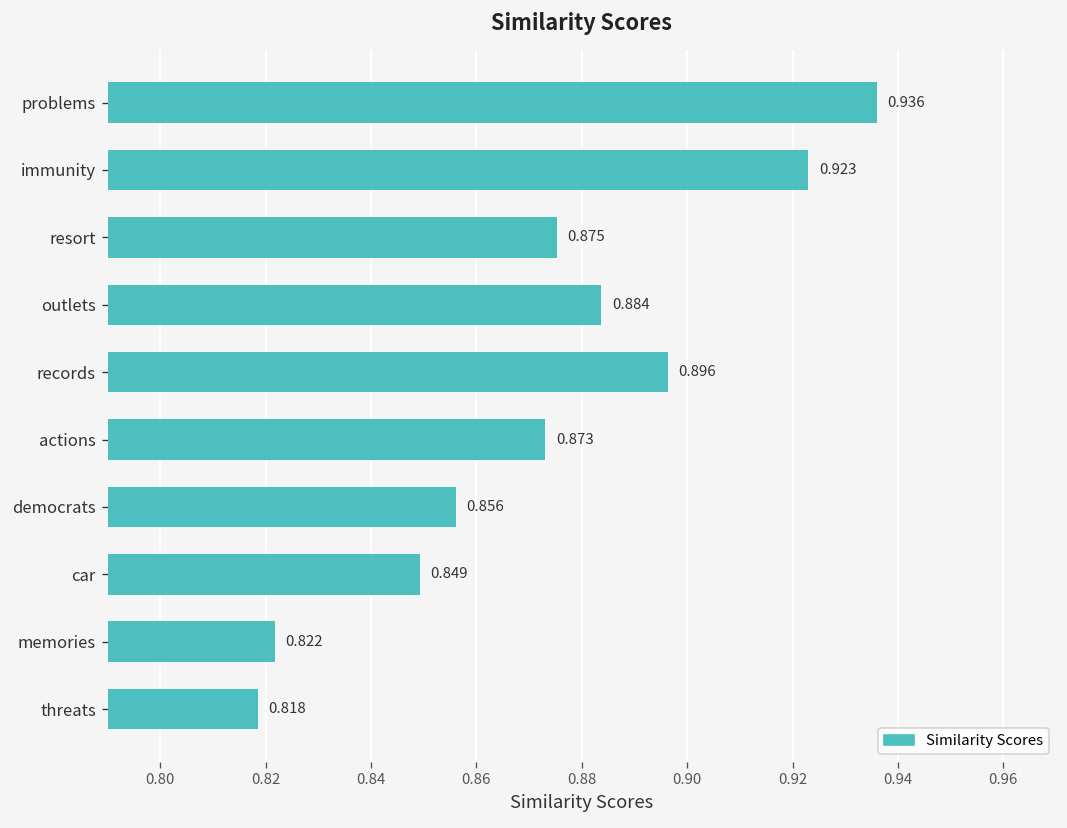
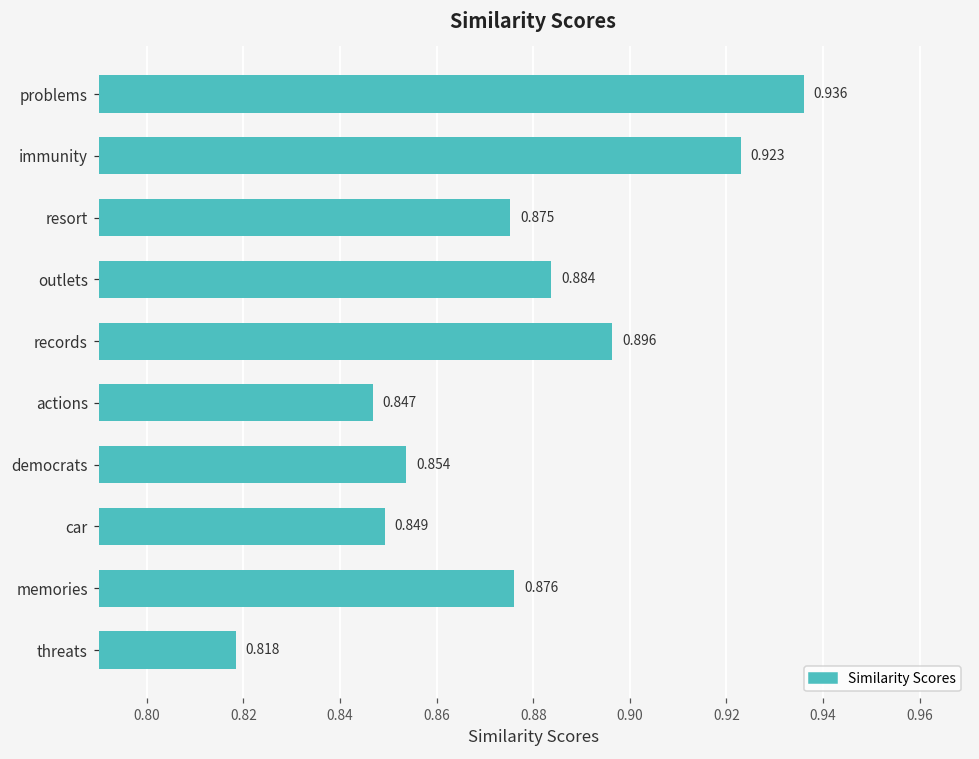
actions: 0.873 -> 0.847
democrats: 0.856 -> 0.854
memories: 0.822 -> 0.876
